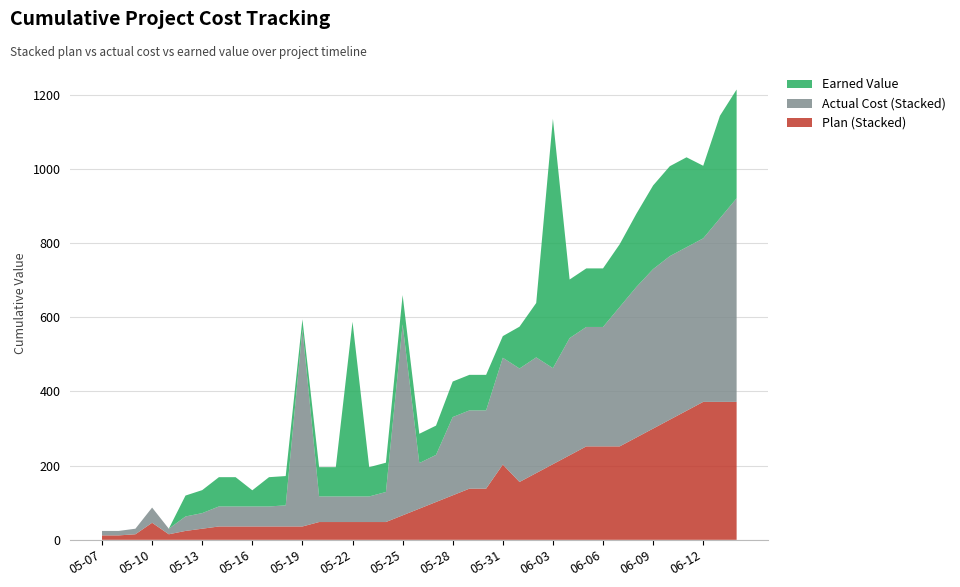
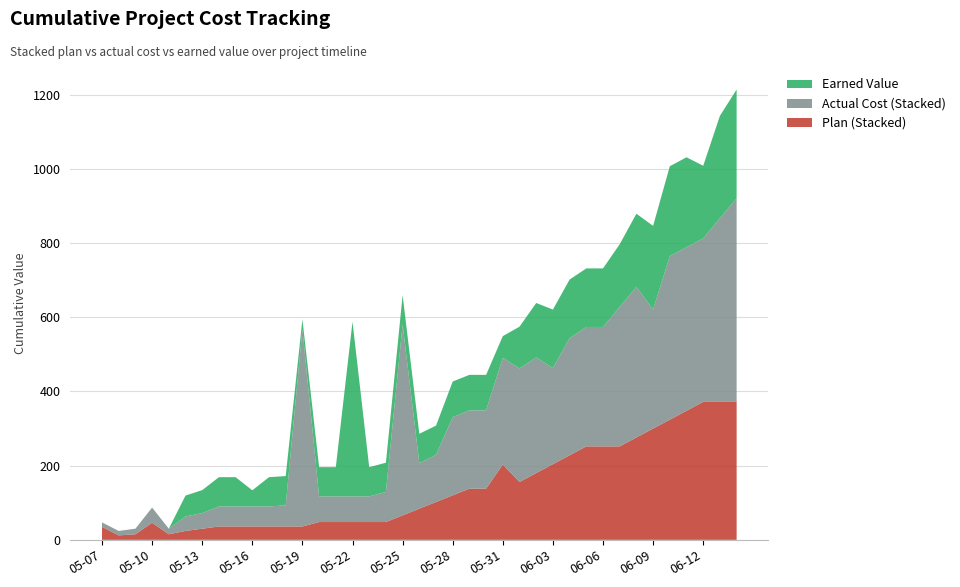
Plan (Stacked), 05-07: 10 -> 40
Earned Value, 06-03: 670 -> 160
Actual Cost (Stacked), 06-09: 430 -> 320
